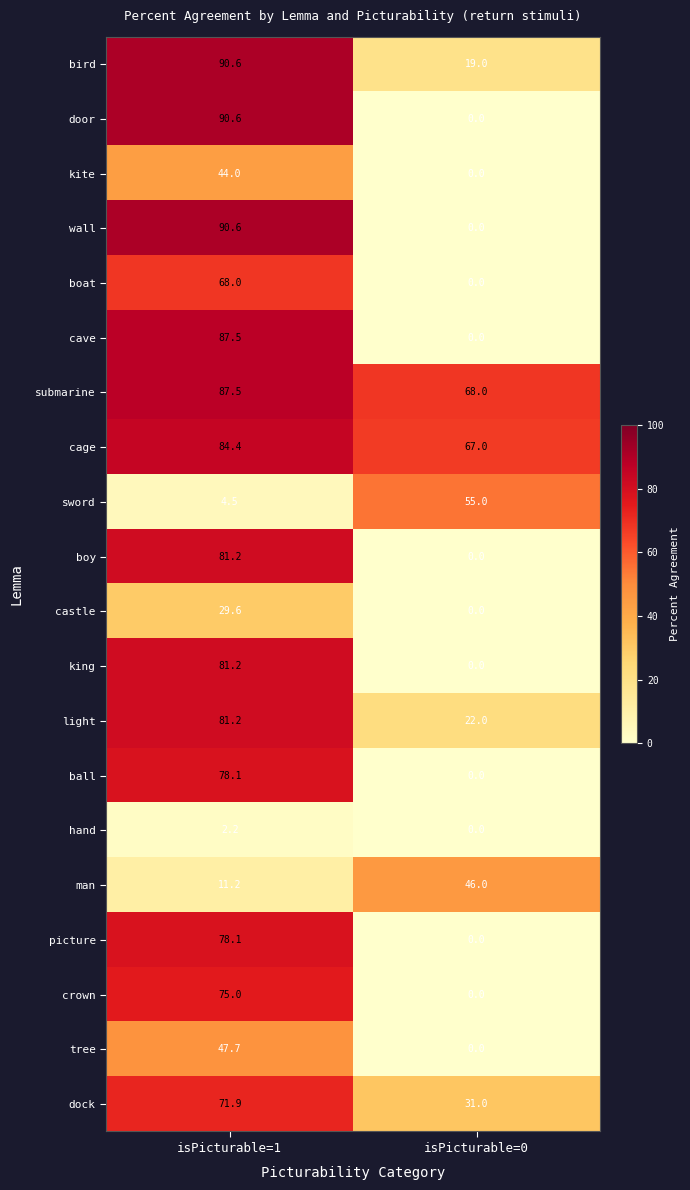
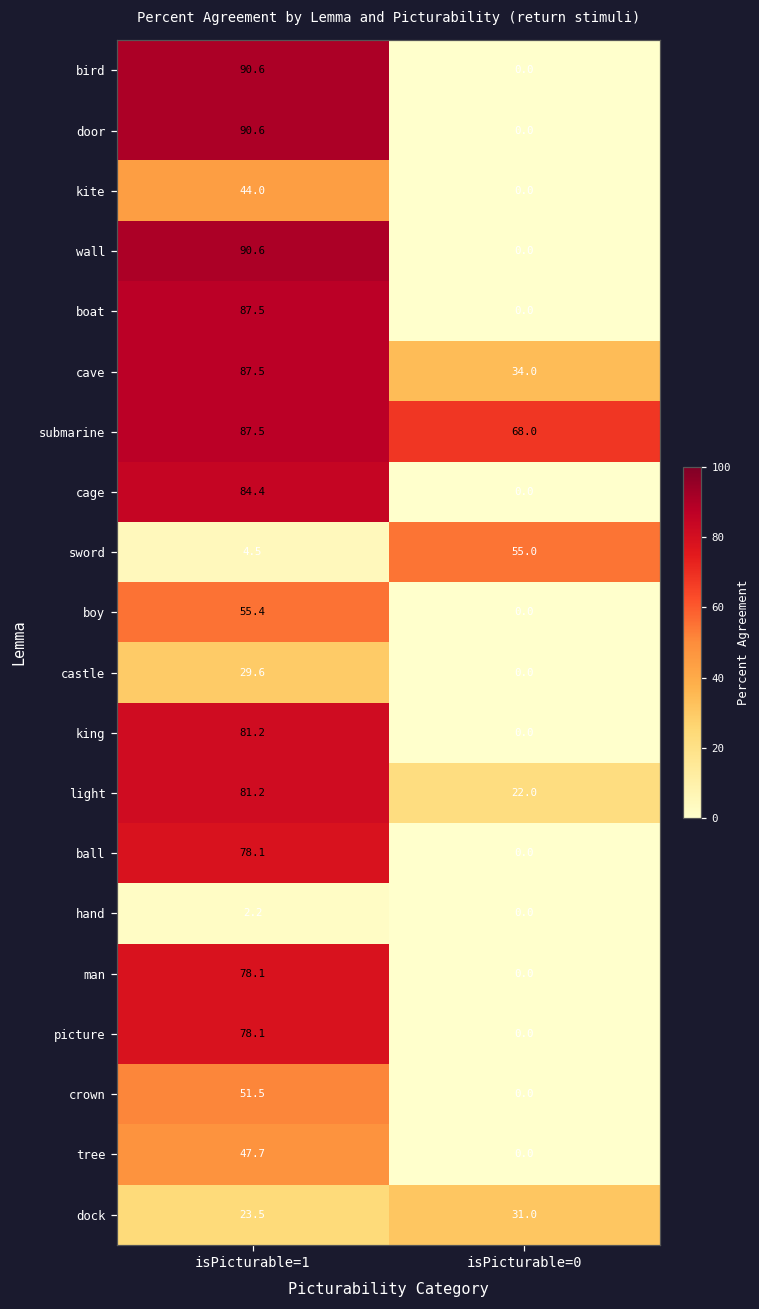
bird, isPicturable=0: 19.0 -> 0.0
boat, isPicturable=1: 68.0 -> 87.5
cave, isPicturable=0: 0.0 -> 34.0
cage, isPicturable=0: 67.0 -> 0.0
boy, isPicturable=1: 81.2 -> 55.4
man, isPicturable=1: 11.2 -> 78.1
man, isPicturable=0: 46.0 -> 0.0
crown, isPicturable=1: 75.0 -> 51.5
dock, isPicturable=1: 71.9 -> 23.5
